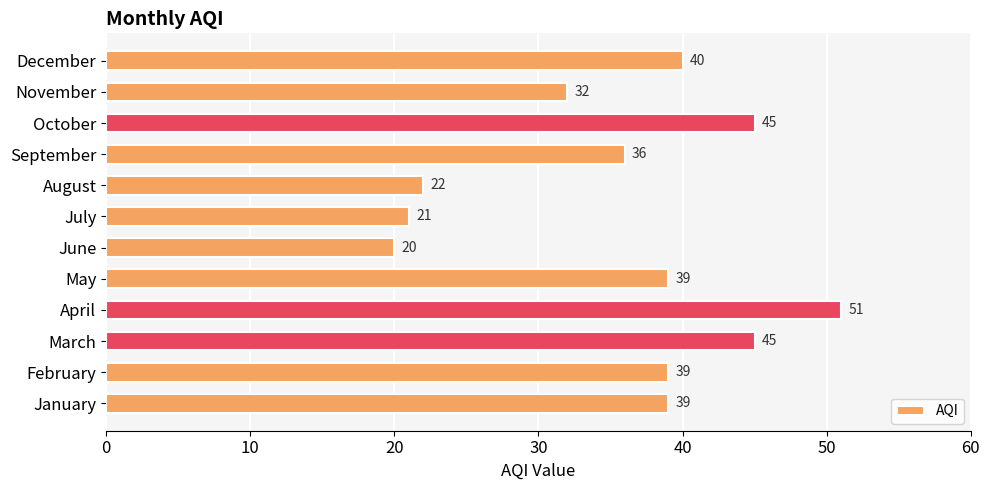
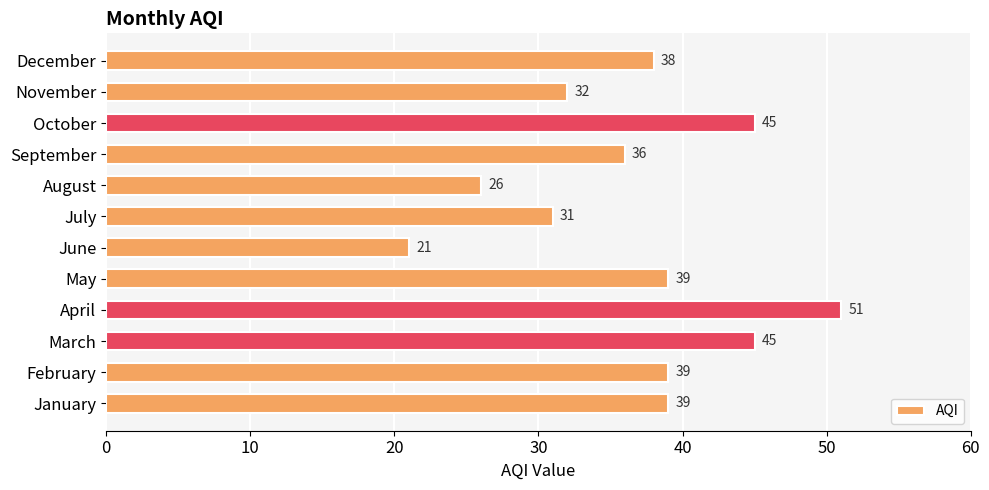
December: 40 -> 38
August: 22 -> 26
July: 21 -> 31
June: 20 -> 21
